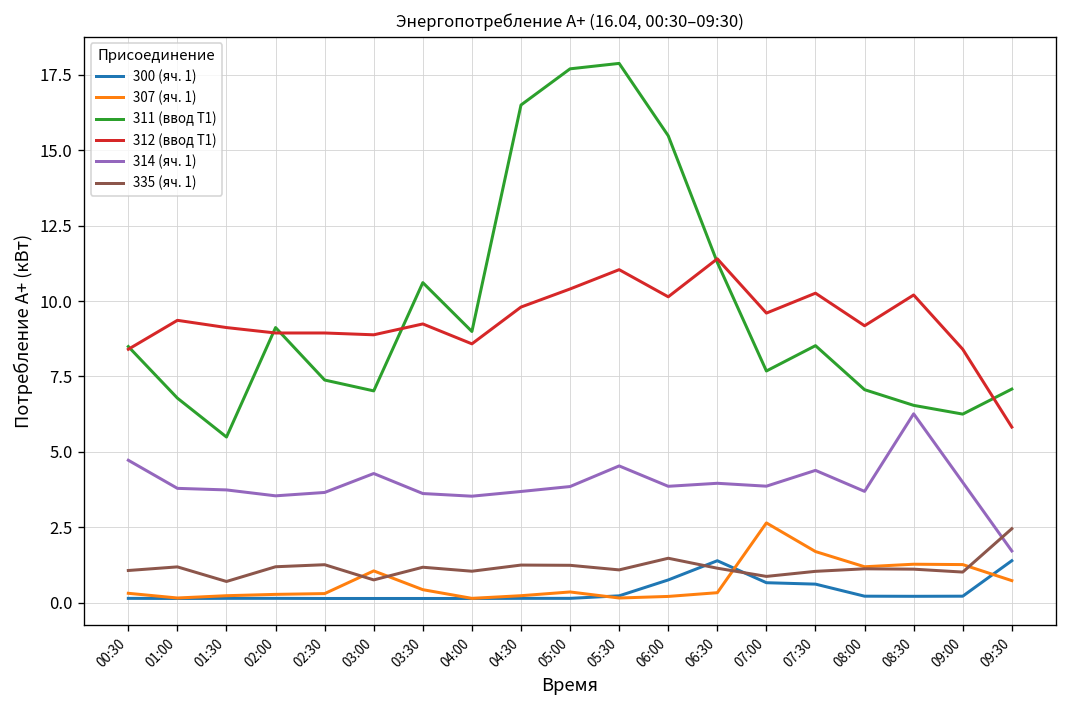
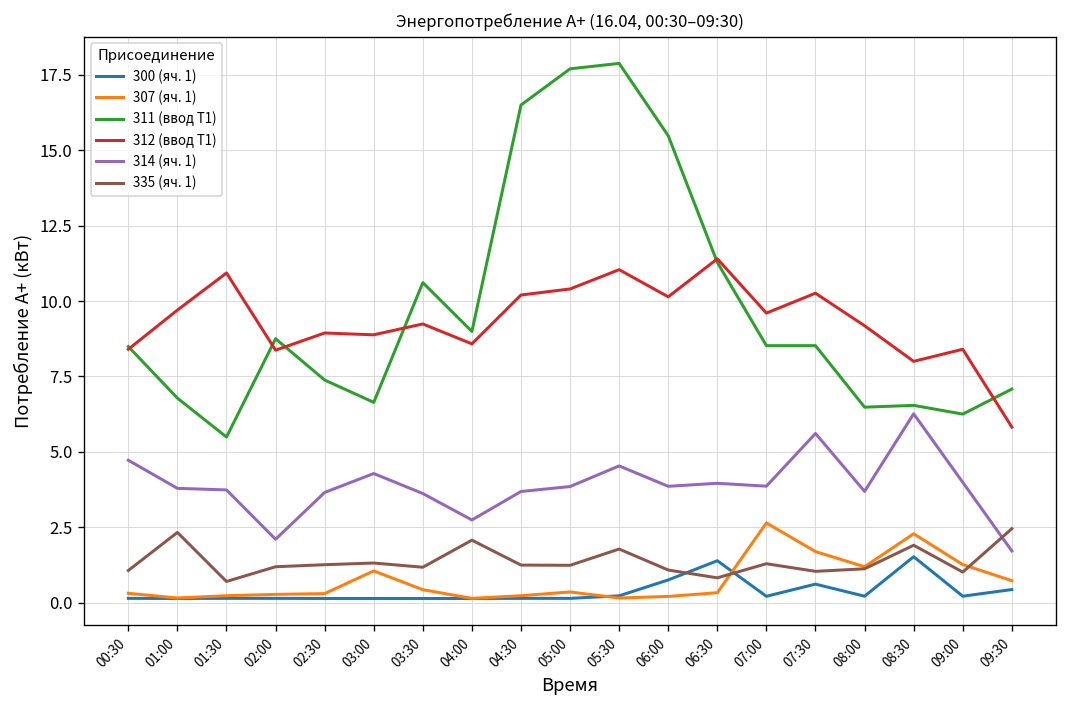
312 (ввод Т1), 01:00: 9.4 -> 9.7
335 (яч. 1), 01:00: 1.2 -> 2.3
312 (ввод Т1), 01:30: 9.1 -> 10.9
311 (ввод Т1), 02:00: 9.1 -> 8.8
312 (ввод Т1), 02:00: 8.9 -> 8.4
314 (яч. 1), 02:00: 3.5 -> 2.1
311 (ввод Т1), 03:00: 7.0 -> 6.6
335 (яч. 1), 03:00: 0.8 -> 1.3
314 (яч. 1), 04:00: 3.5 -> 2.7
335 (яч. 1), 04:00: 1.0 -> 2.1
312 (ввод Т1), 04:30: 9.8 -> 10.2
335 (яч. 1), 05:30: 1.1 -> 1.8
335 (яч. 1), 06:00: 1.5 -> 1.1
335 (яч. 1), 06:30: 1.1 -> 0.8
300 (яч. 1), 07:00: 0.7 -> 0.2
311 (ввод Т1), 07:00: 7.7 -> 8.5
335 (яч. 1), 07:00: 0.9 -> 1.3
314 (яч. 1), 07:30: 4.4 -> 5.6
311 (ввод Т1), 08:00: 7.1 -> 6.5
300 (яч. 1), 08:30: 0.2 -> 1.5
307 (яч. 1), 08:30: 1.3 -> 2.3
312 (ввод Т1), 08:30: 10.2 -> 8.0
335 (яч. 1), 08:30: 1.1 -> 1.9
300 (яч. 1), 09:30: 1.4 -> 0.4
